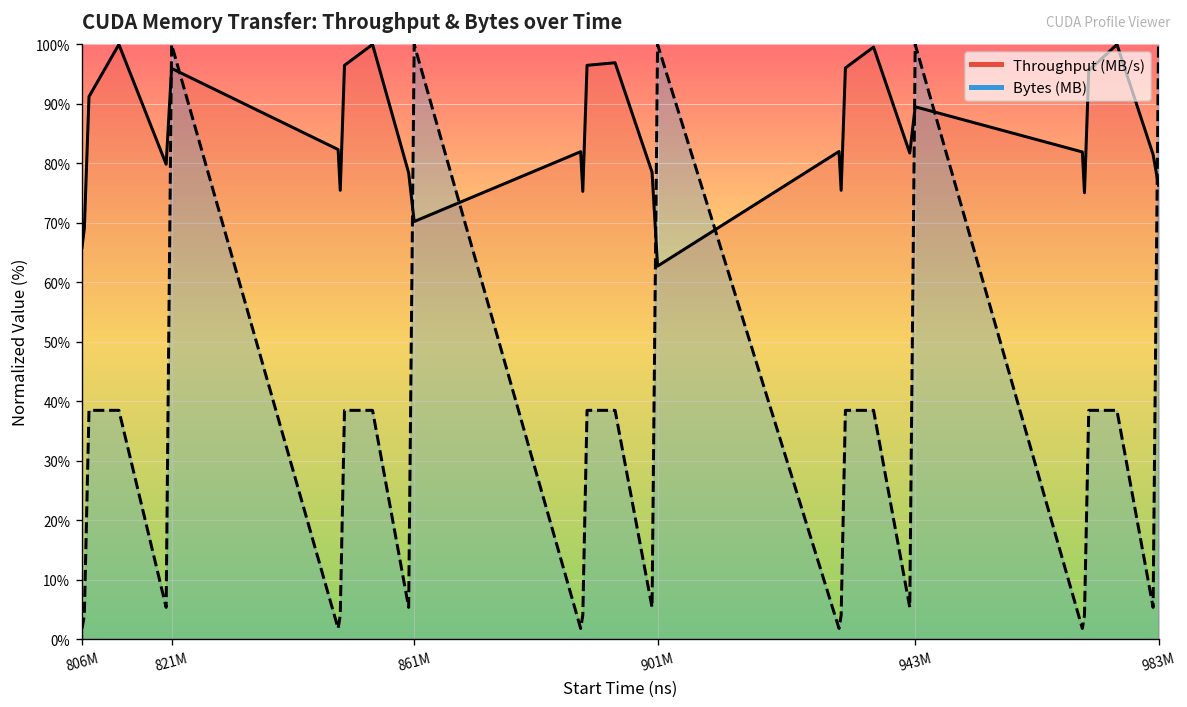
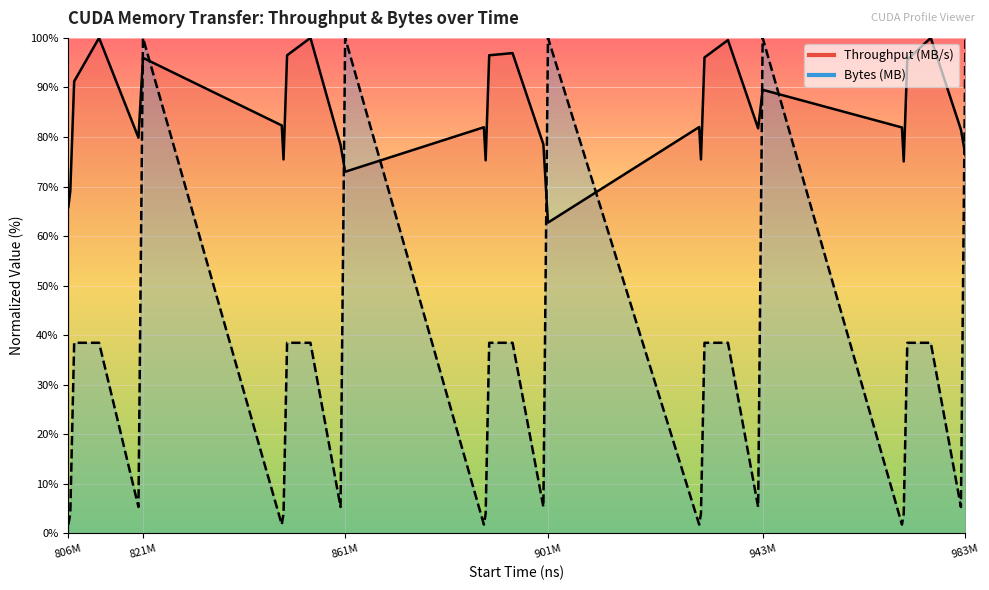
Throughput (MB/s), 861M: 70% -> 73%
